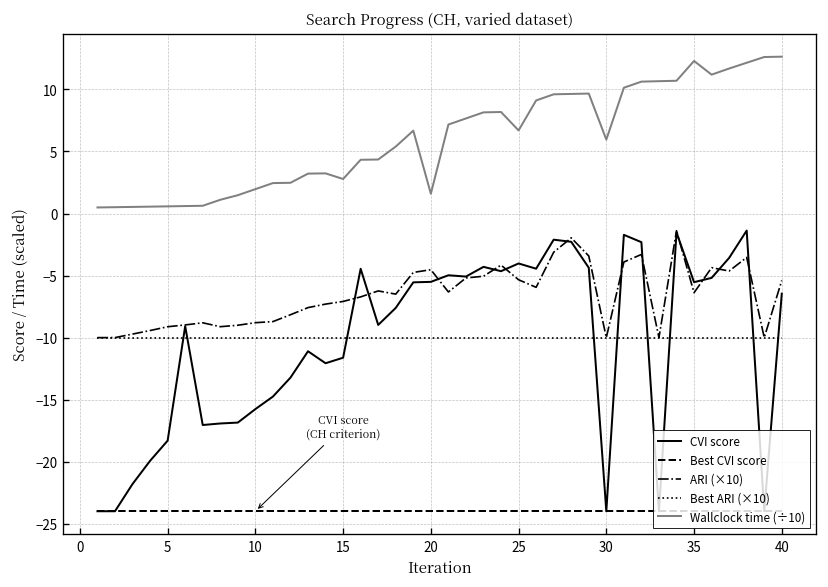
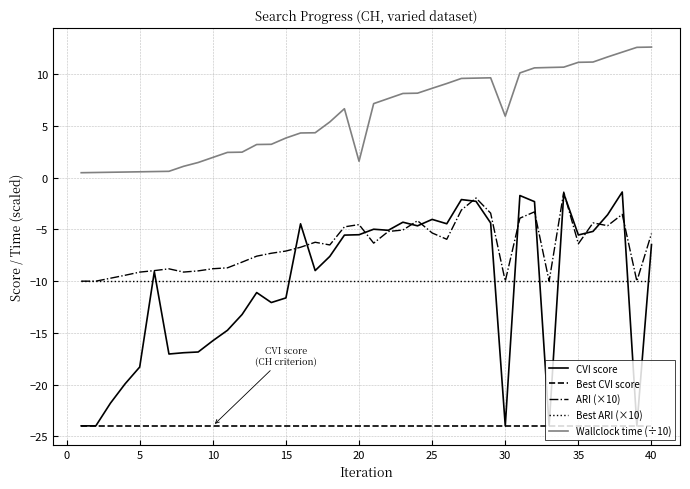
Wallclock time (÷10), 15: 2.8 -> 3.8
Wallclock time (÷10), 25: 6.7 -> 8.7
Wallclock time (÷10), 35: 12.3 -> 11.2
